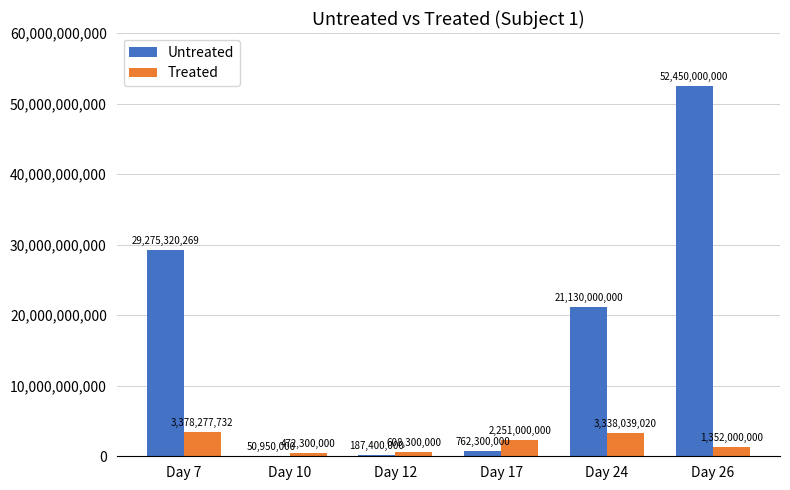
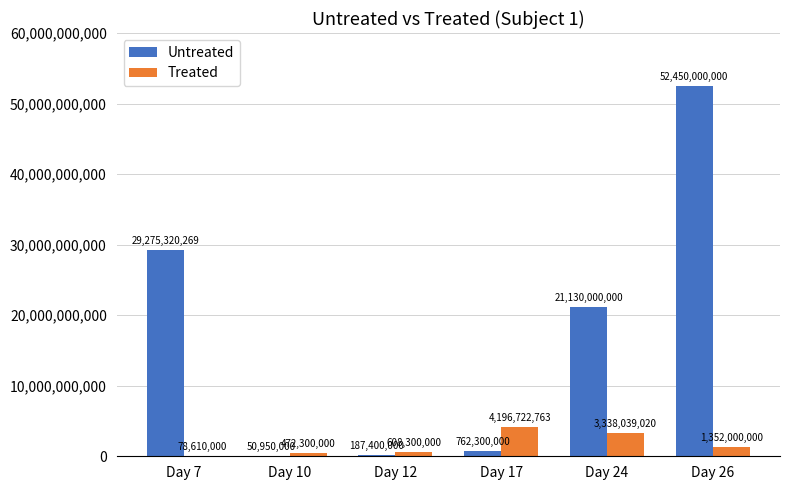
Treated, Day 7: 3,378,277,732 -> 78,610,000
Treated, Day 17: 2,251,000,000 -> 4,196,722,763
